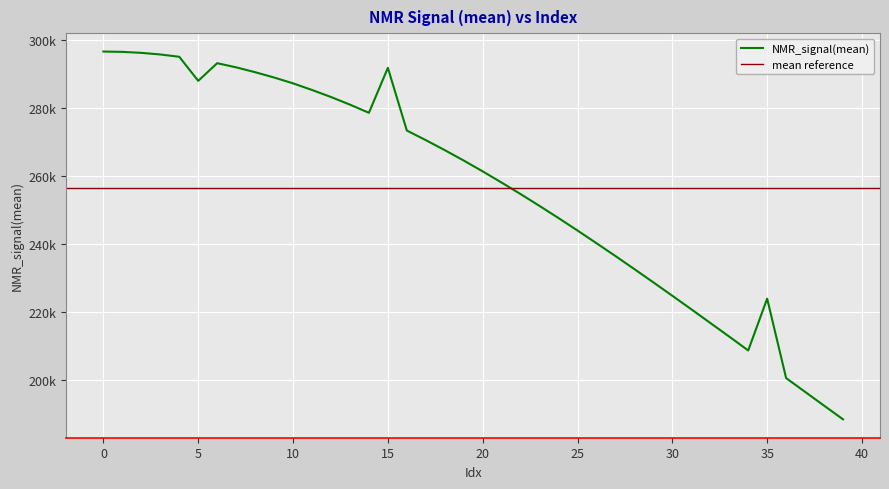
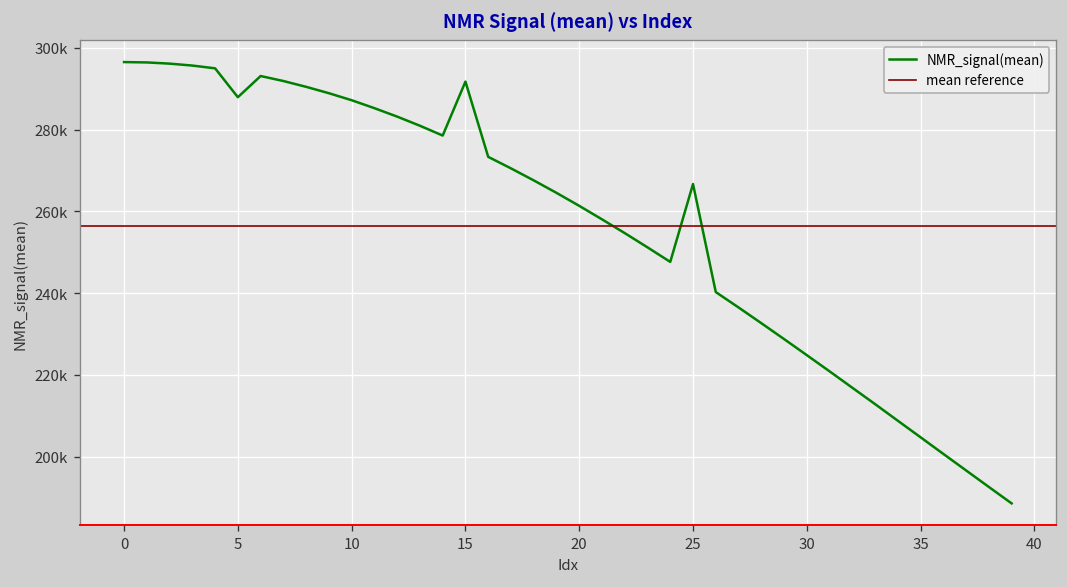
25: 244000 -> 267000
35: 224000 -> 205000
